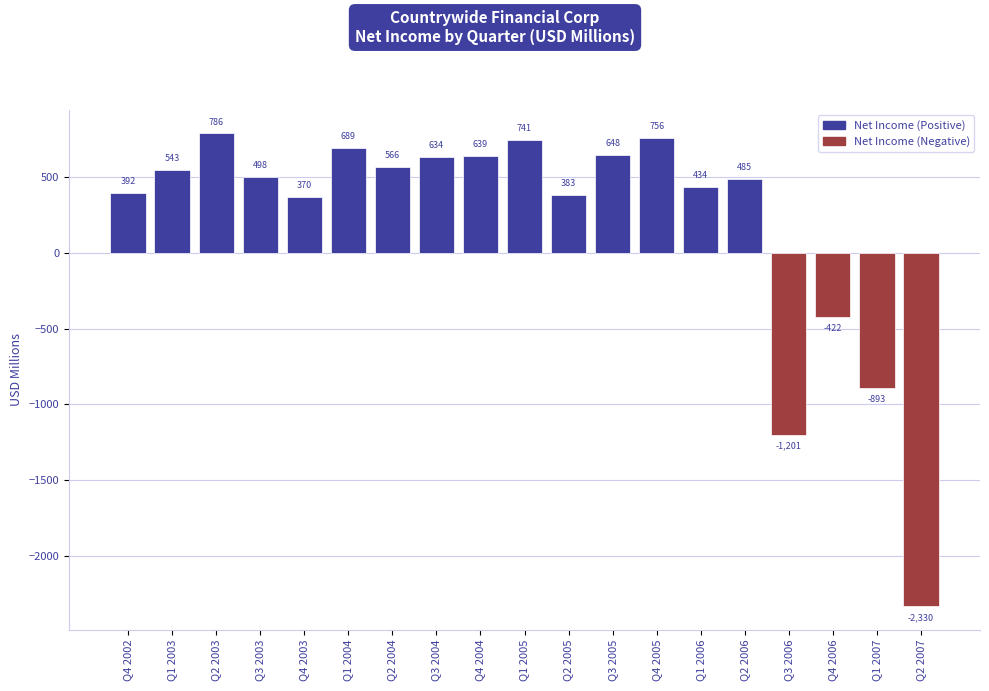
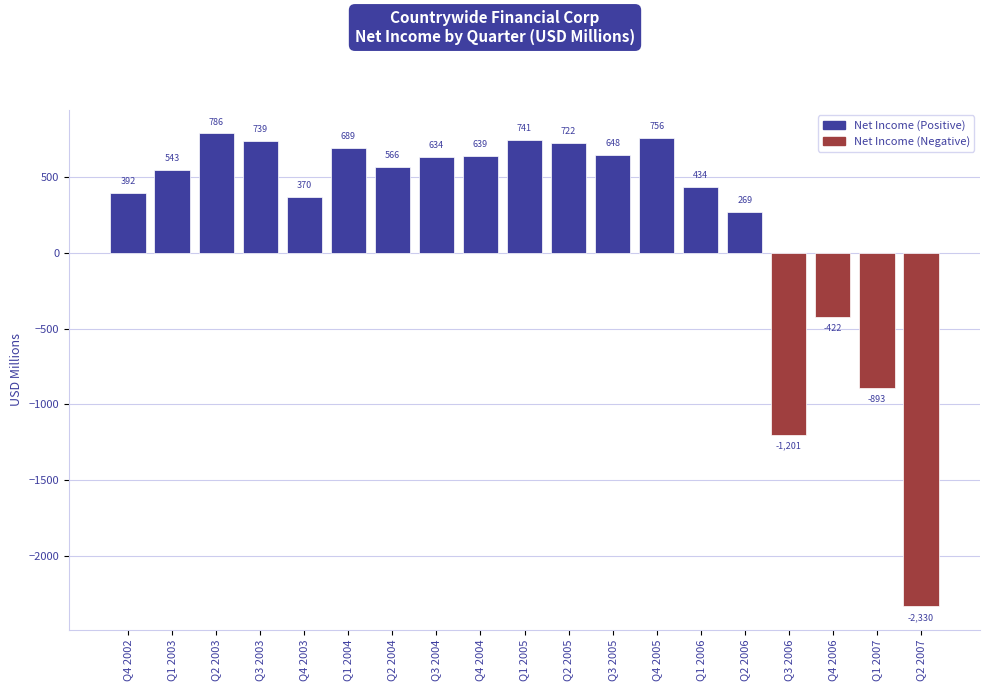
Q3 2003: 498 -> 739
Q2 2005: 383 -> 722
Q2 2006: 485 -> 269
